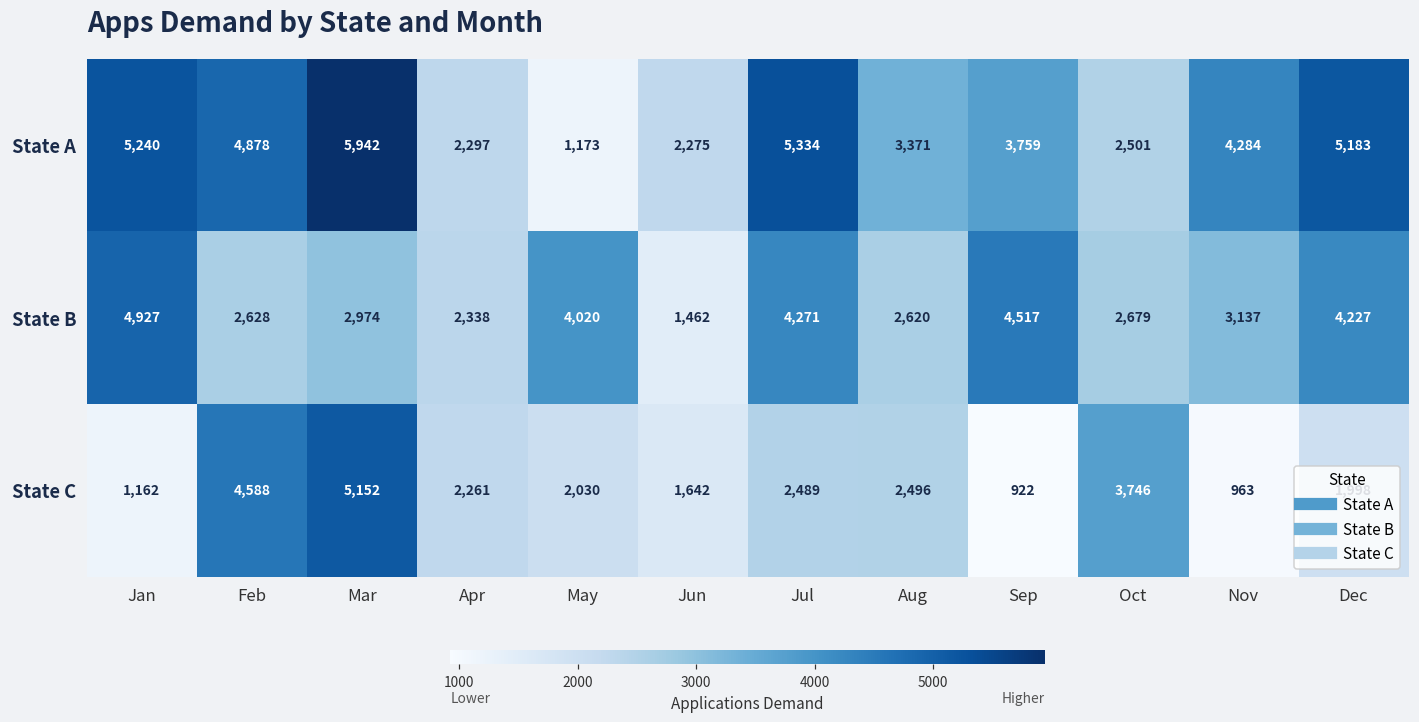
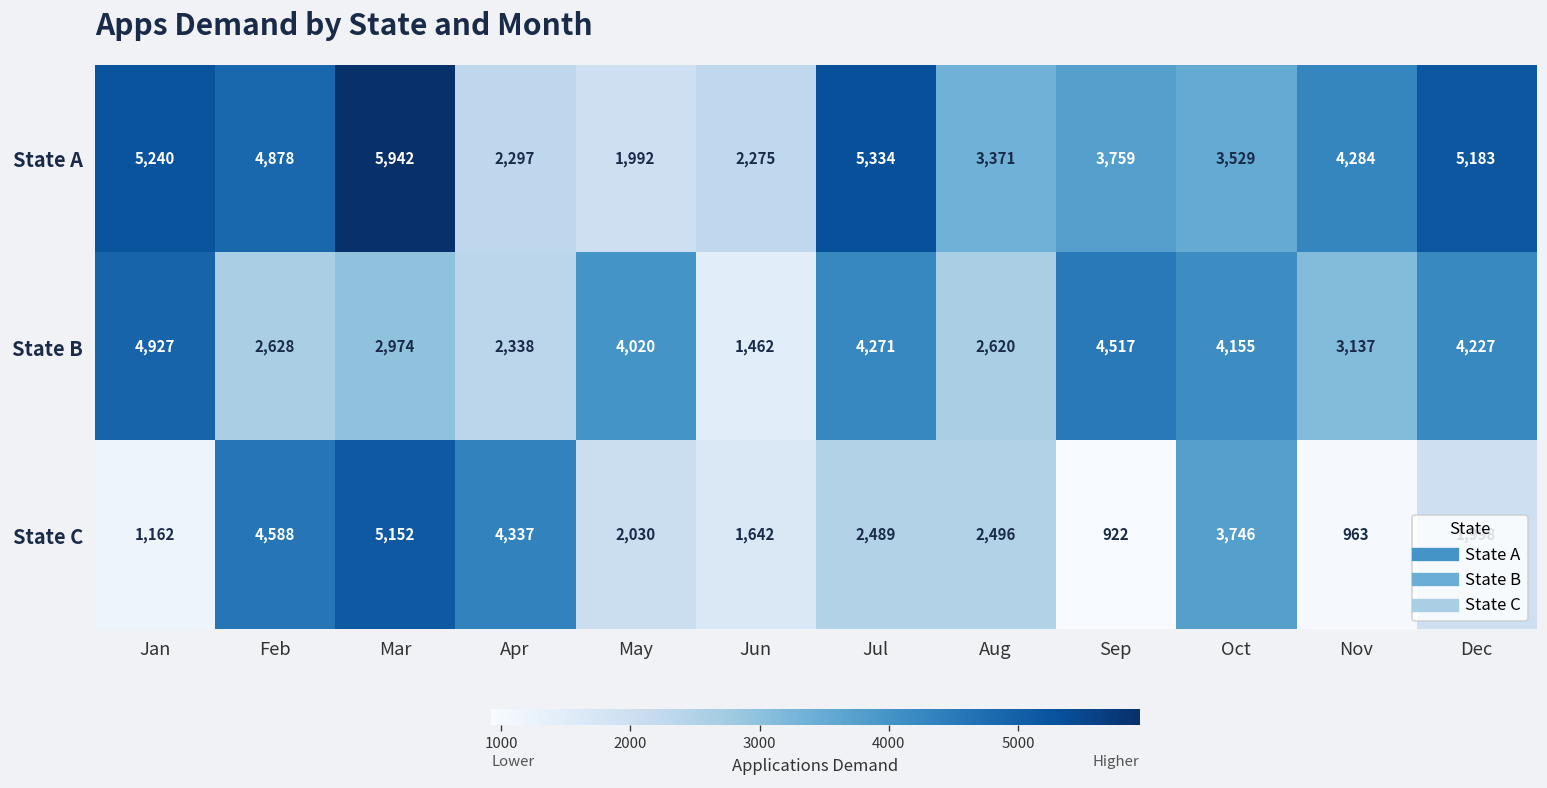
State A, May: 1,173 -> 1,992
State A, Oct: 2,501 -> 3,529
State B, Oct: 2,679 -> 4,155
State C, Apr: 2,261 -> 4,337
